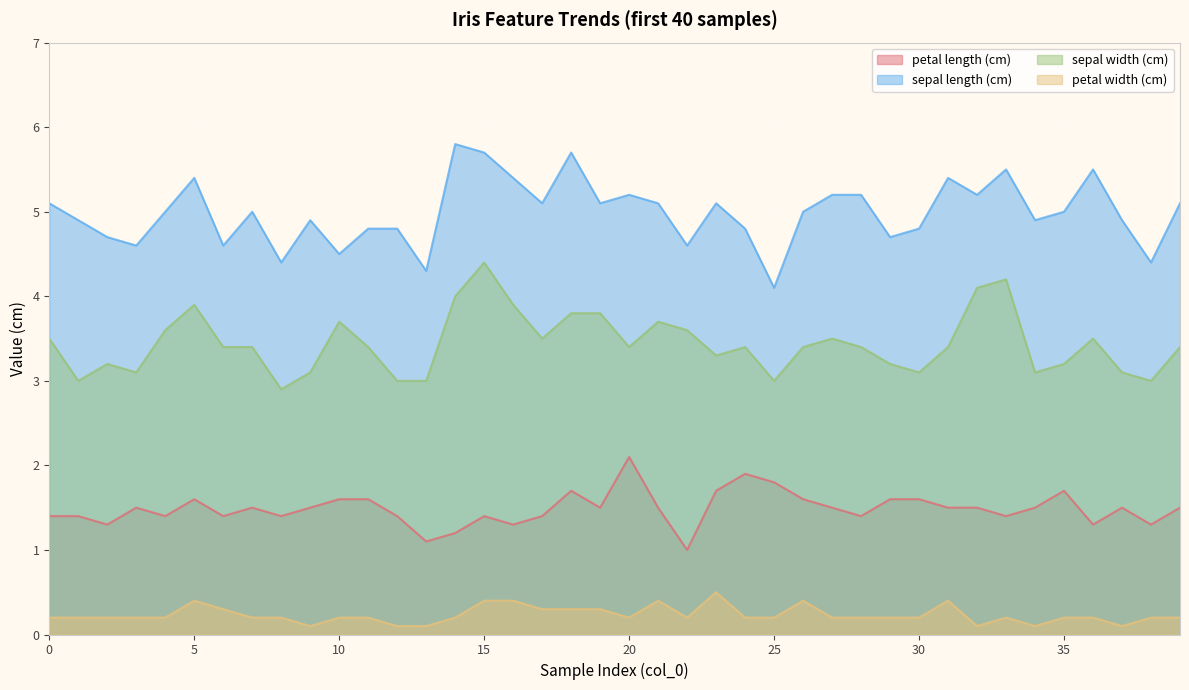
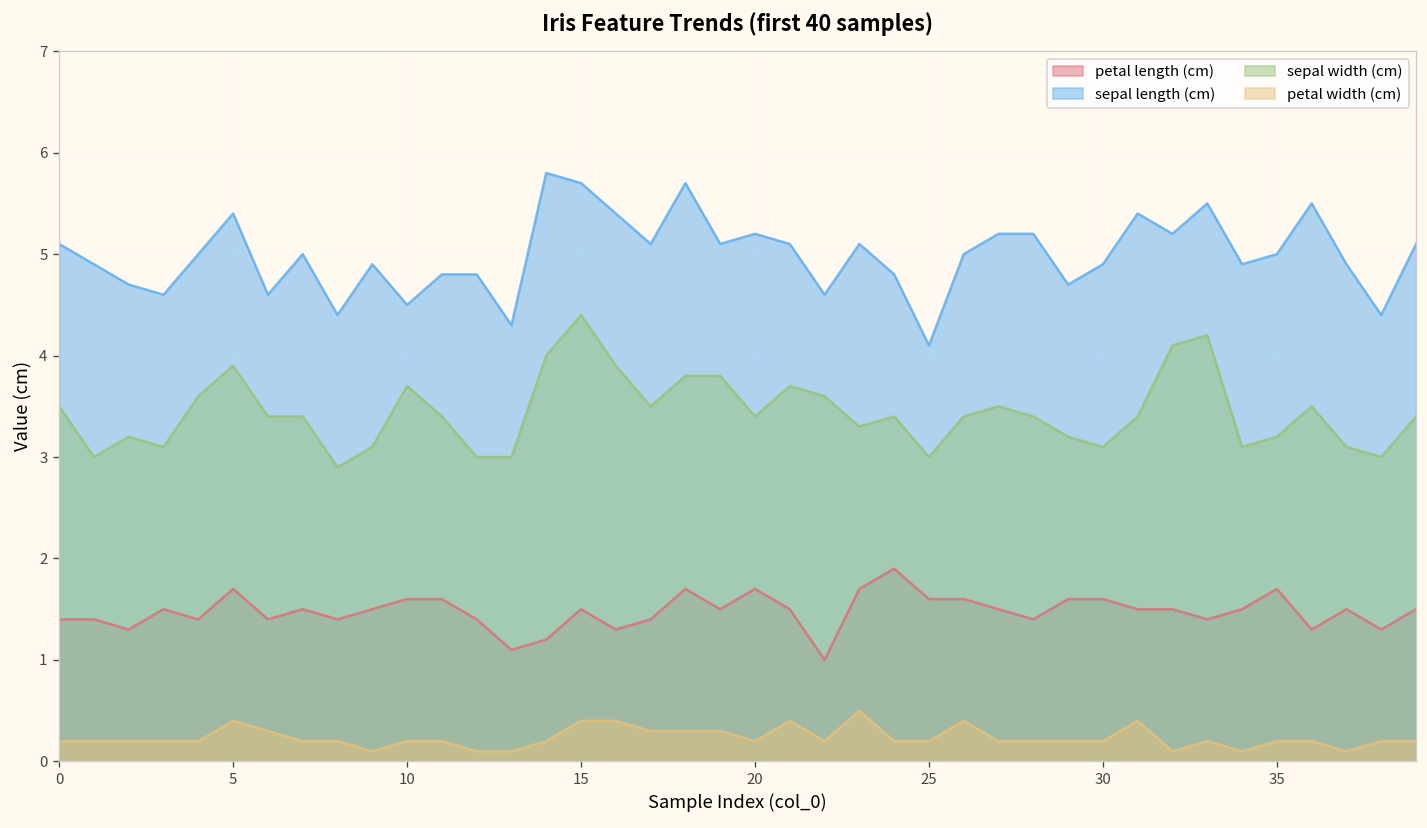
petal length (cm), 5: 1.6 -> 1.7
petal length (cm), 15: 1.4 -> 1.5
petal length (cm), 20: 2.1 -> 1.7
petal length (cm), 25: 1.8 -> 1.6
sepal length (cm), 30: 4.8 -> 4.9
